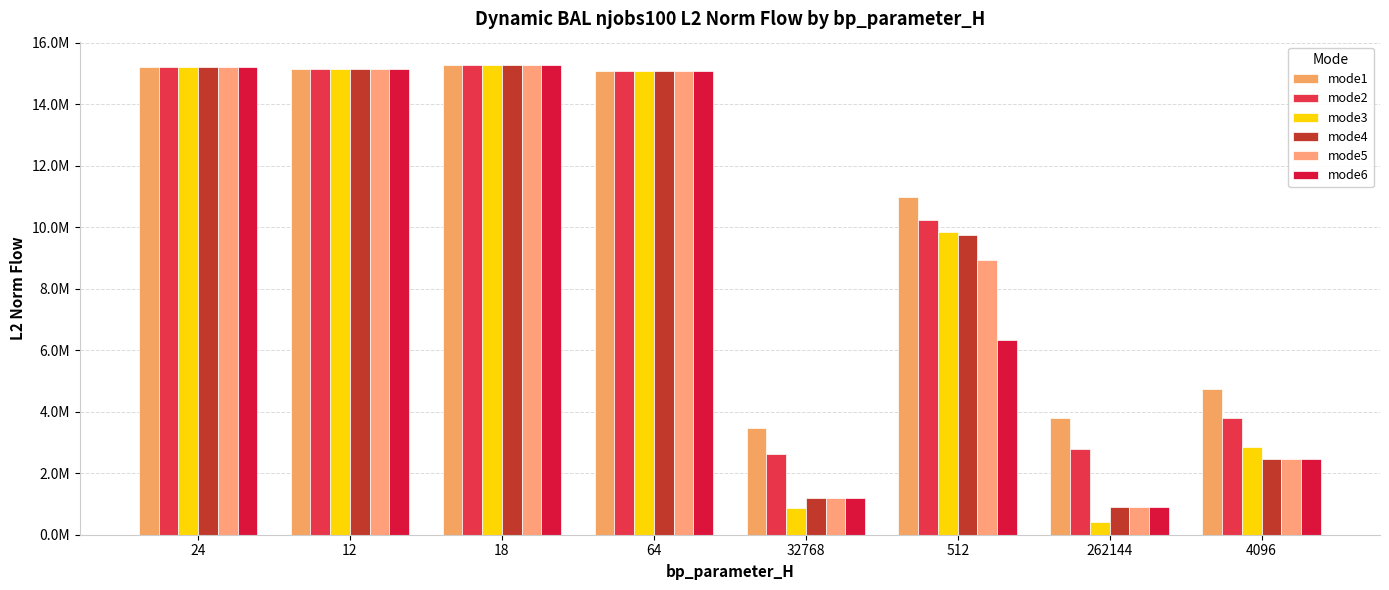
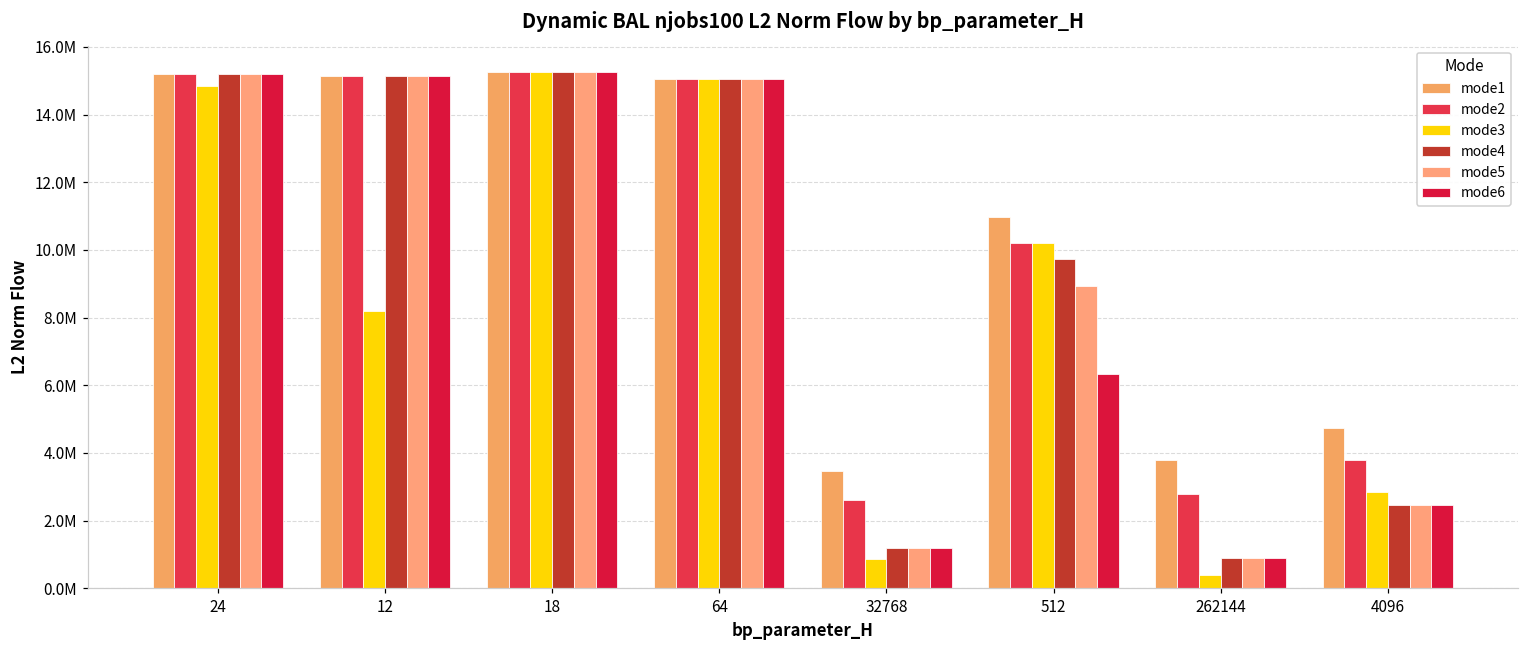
mode3, 24: 15200000 -> 14900000
mode3, 12: 15100000 -> 8200000
mode3, 512: 9800000 -> 10200000
